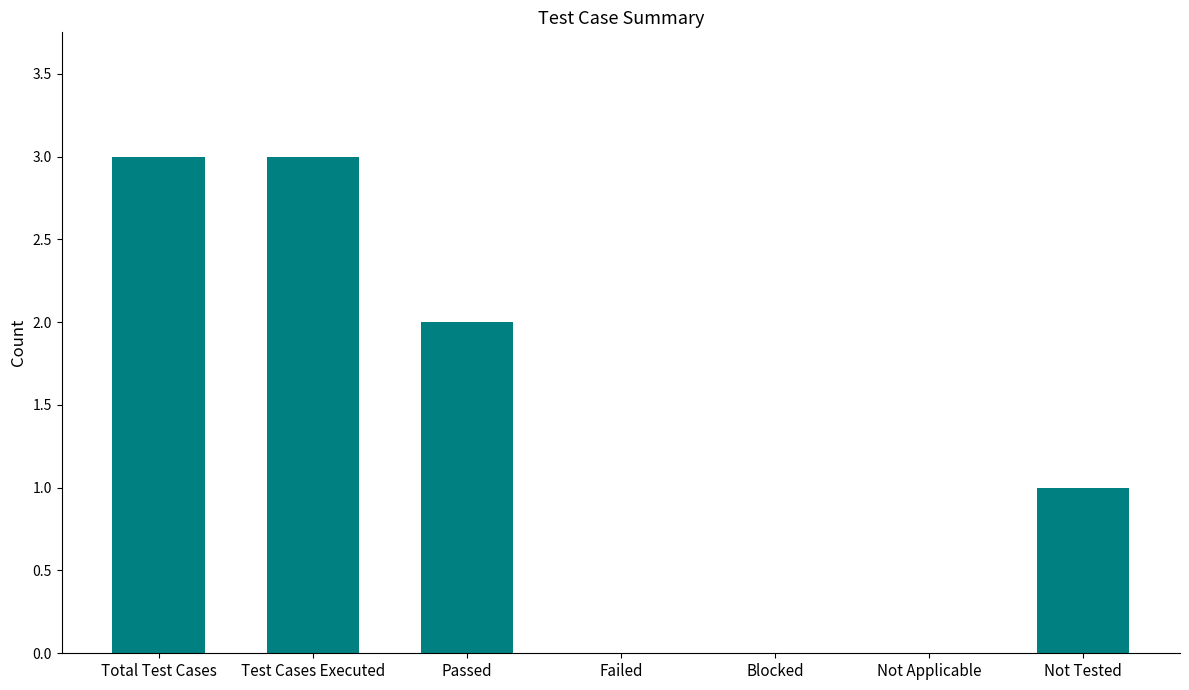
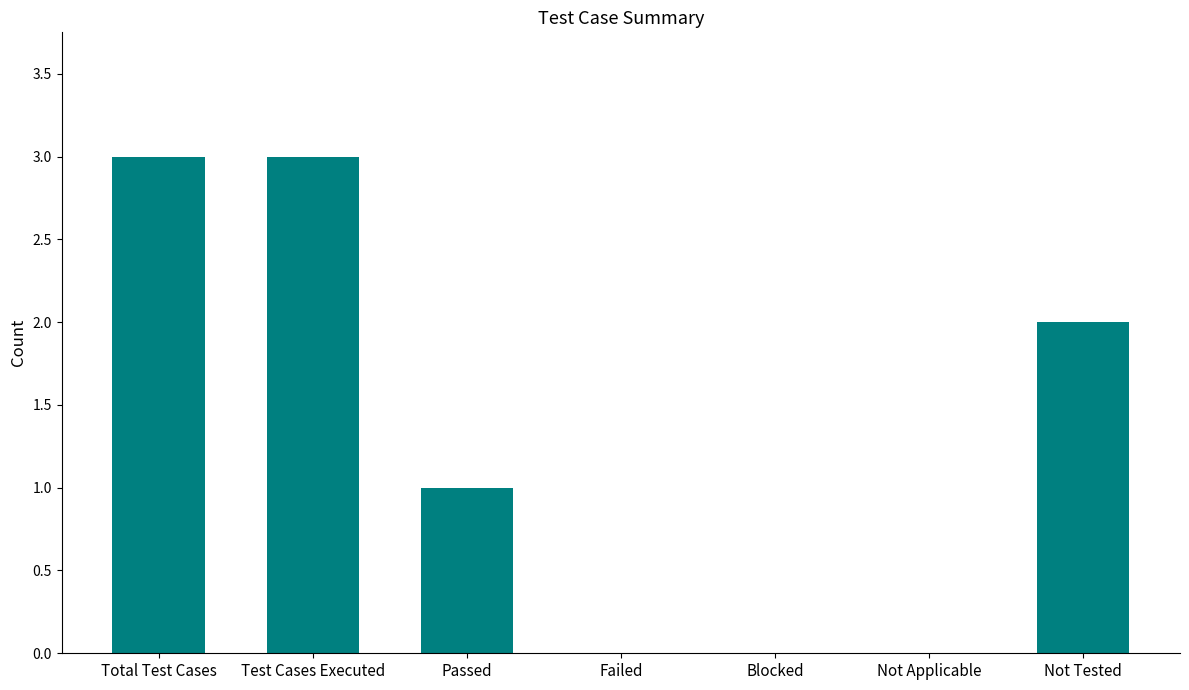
Passed: 2 -> 1
Not Tested: 1 -> 2
